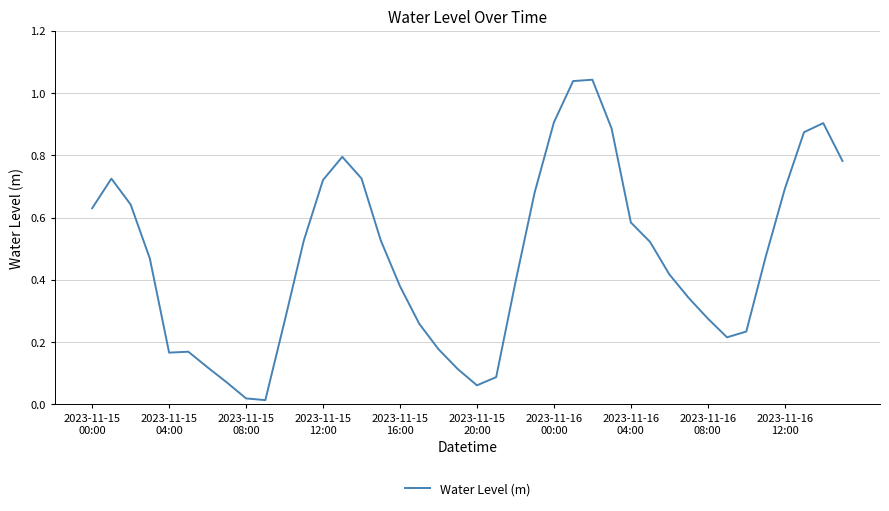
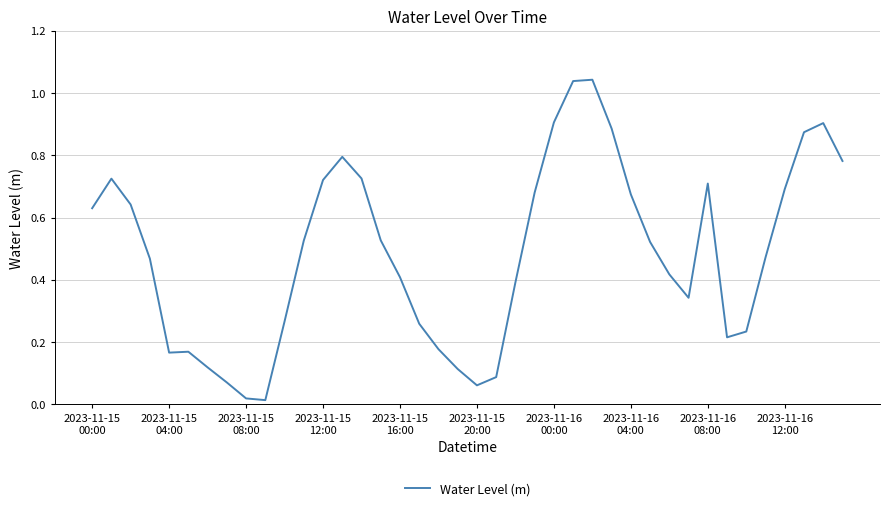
2023-11-15 16:00: 0.38 -> 0.41
2023-11-16 04:00: 0.58 -> 0.67
2023-11-16 08:00: 0.28 -> 0.71
